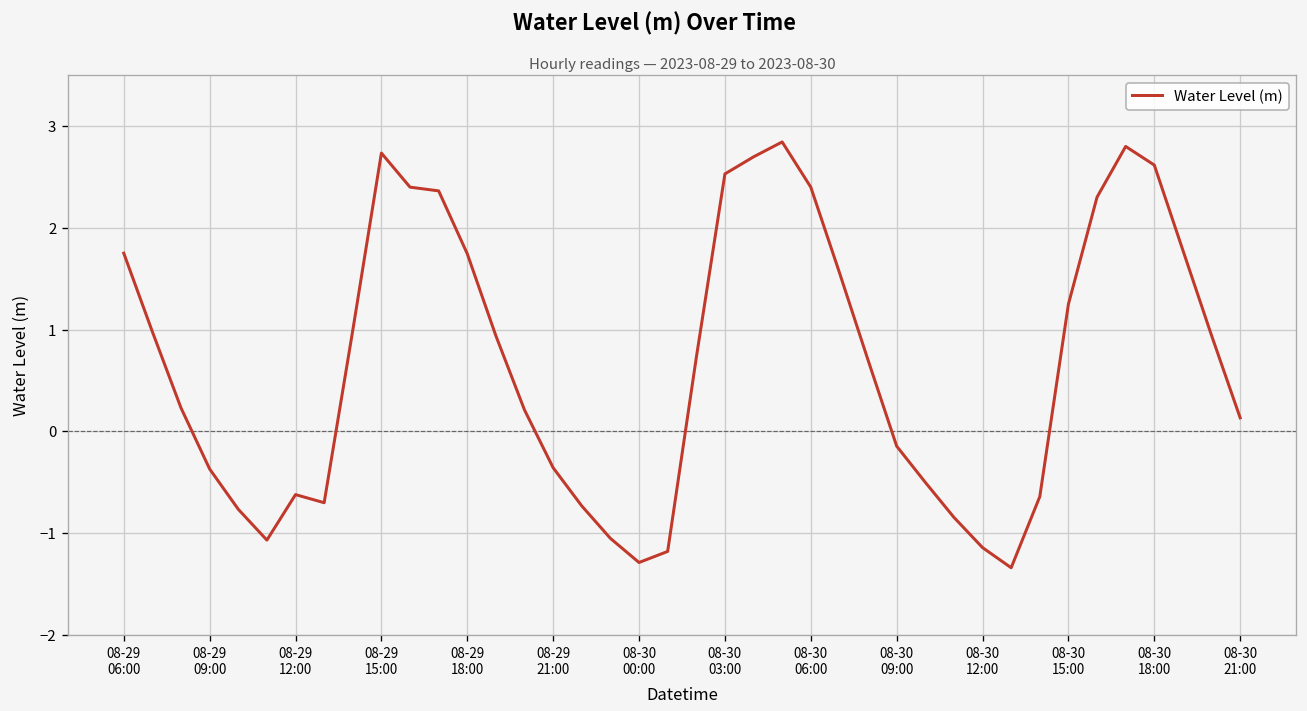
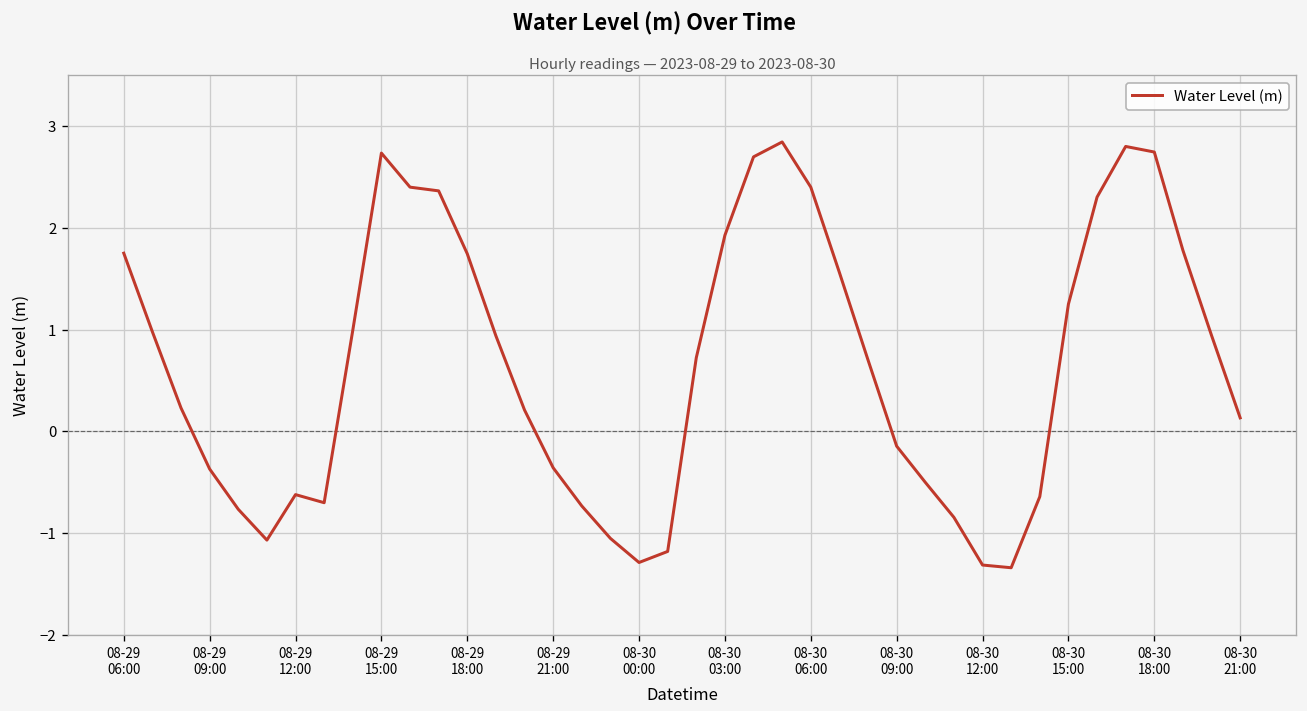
08-30 03:00: 2.5 -> 1.9
08-30 12:00: -1.1 -> -1.3
08-30 18:00: 2.6 -> 2.7
